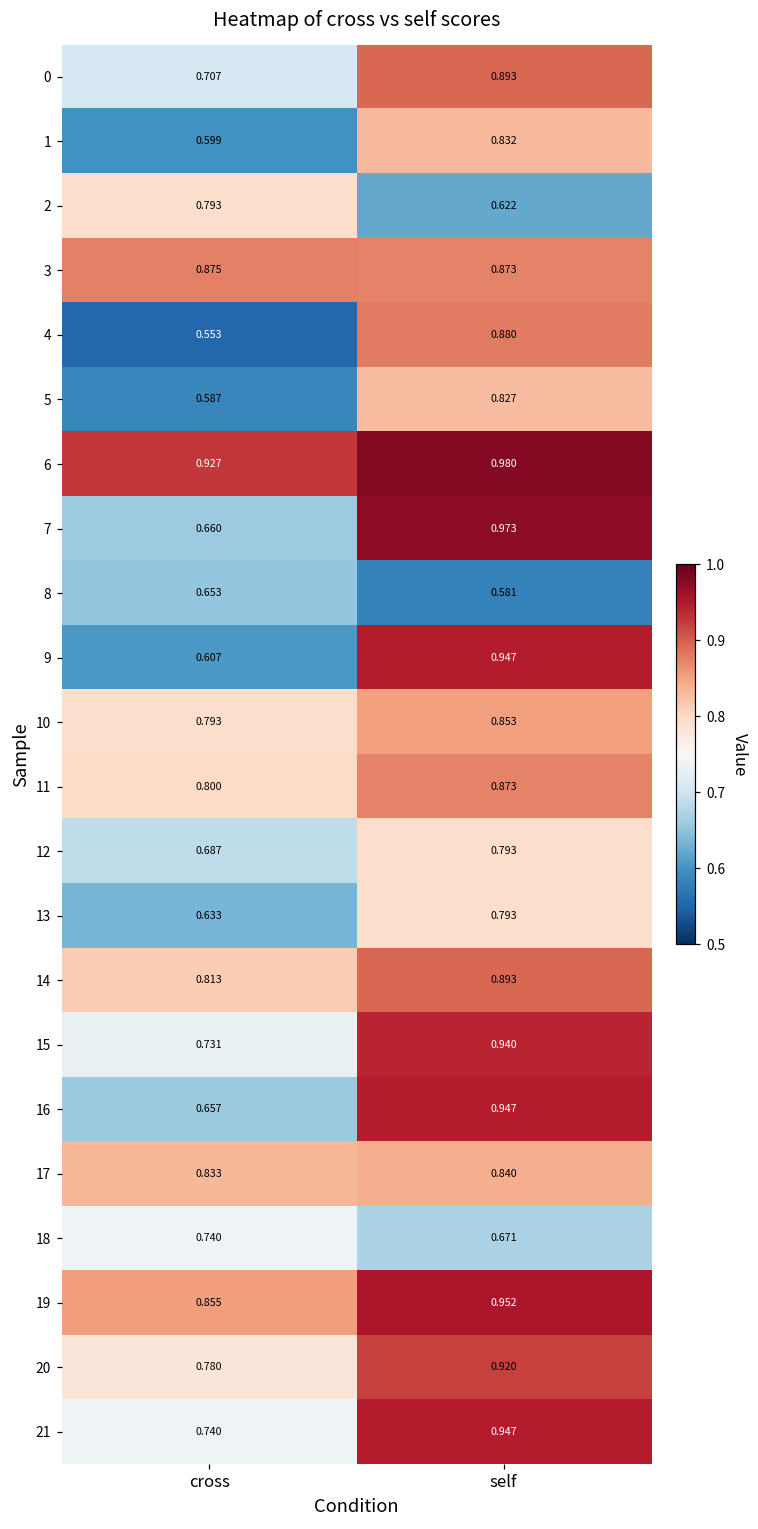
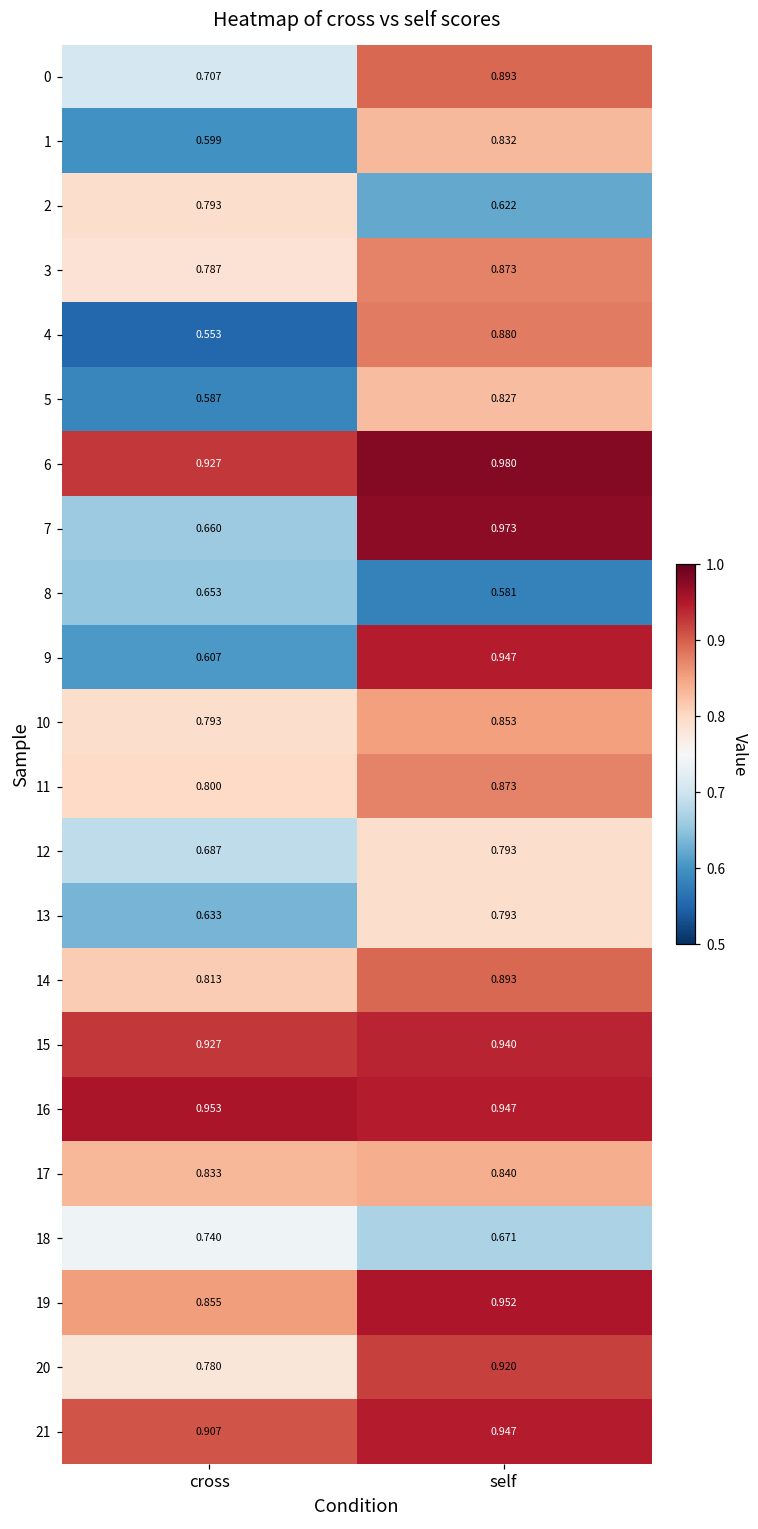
3, cross: 0.875 -> 0.787
15, cross: 0.731 -> 0.927
16, cross: 0.657 -> 0.953
21, cross: 0.740 -> 0.907
